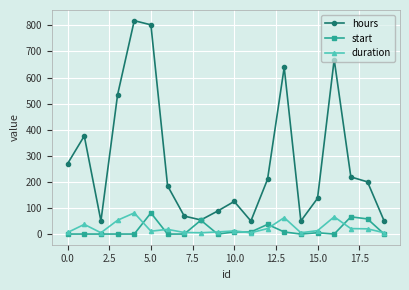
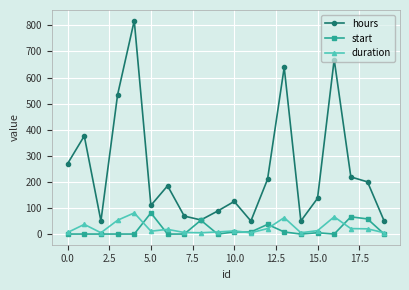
hours, 5.0: 800 -> 110
